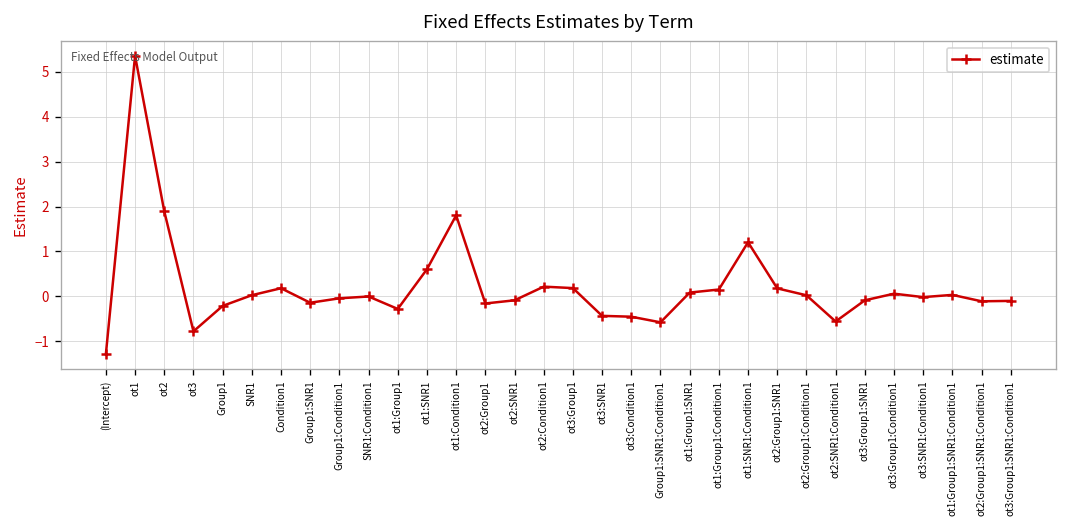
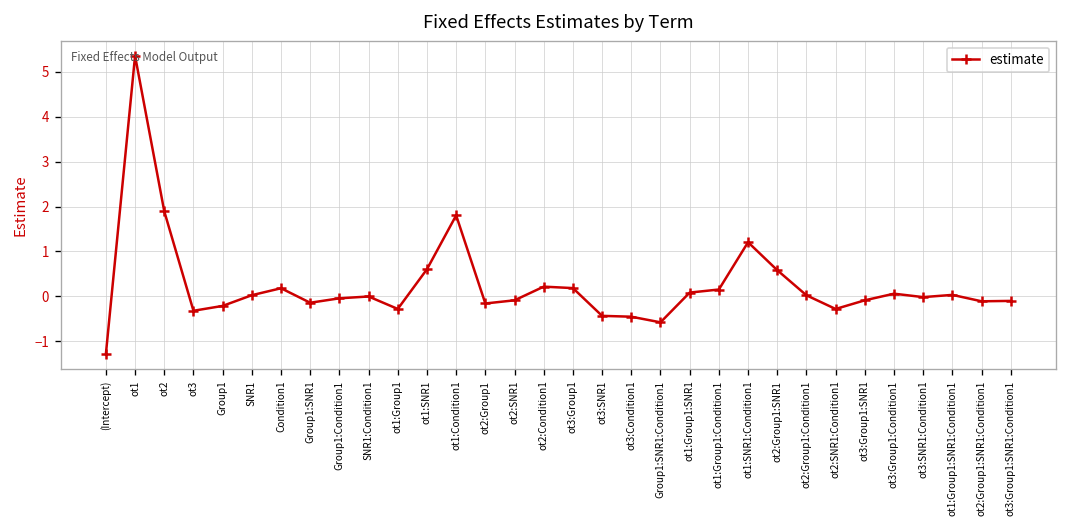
ot3: -0.8 -> -0.3
ot2:Group1:SNR1: 0.2 -> 0.6
ot2:SNR1:Condition1: -0.6 -> -0.3
